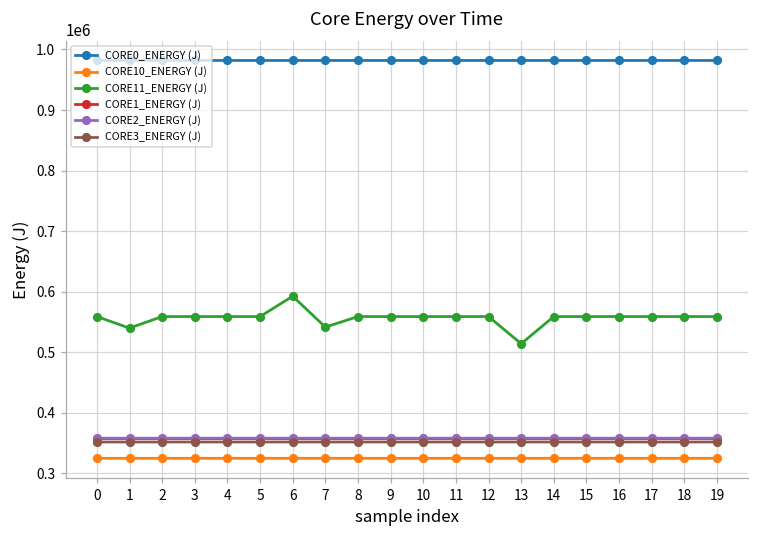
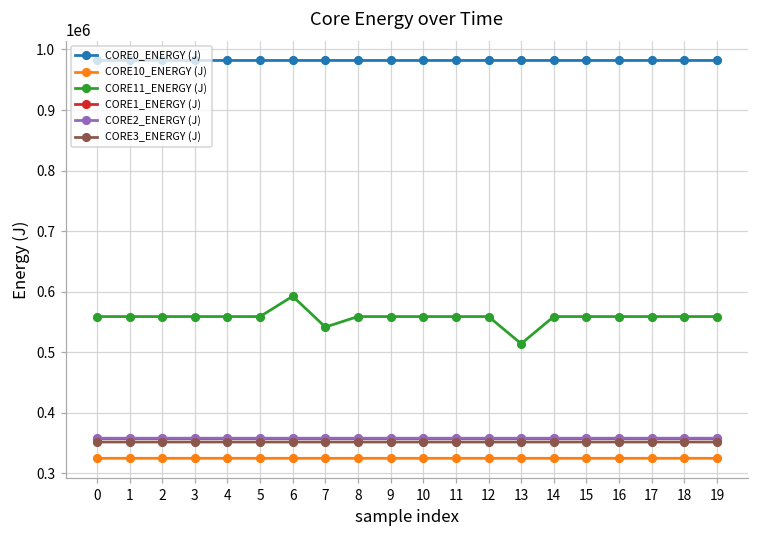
CORE11_ENERGY (J), 1: 540000 -> 560000
